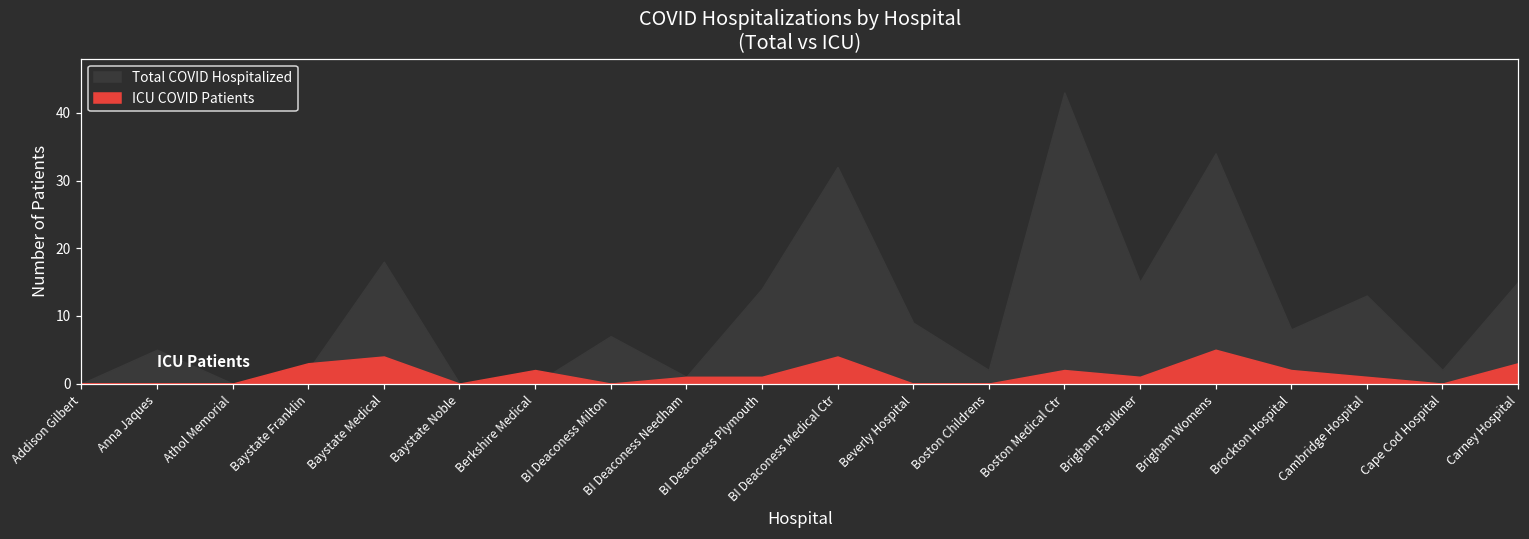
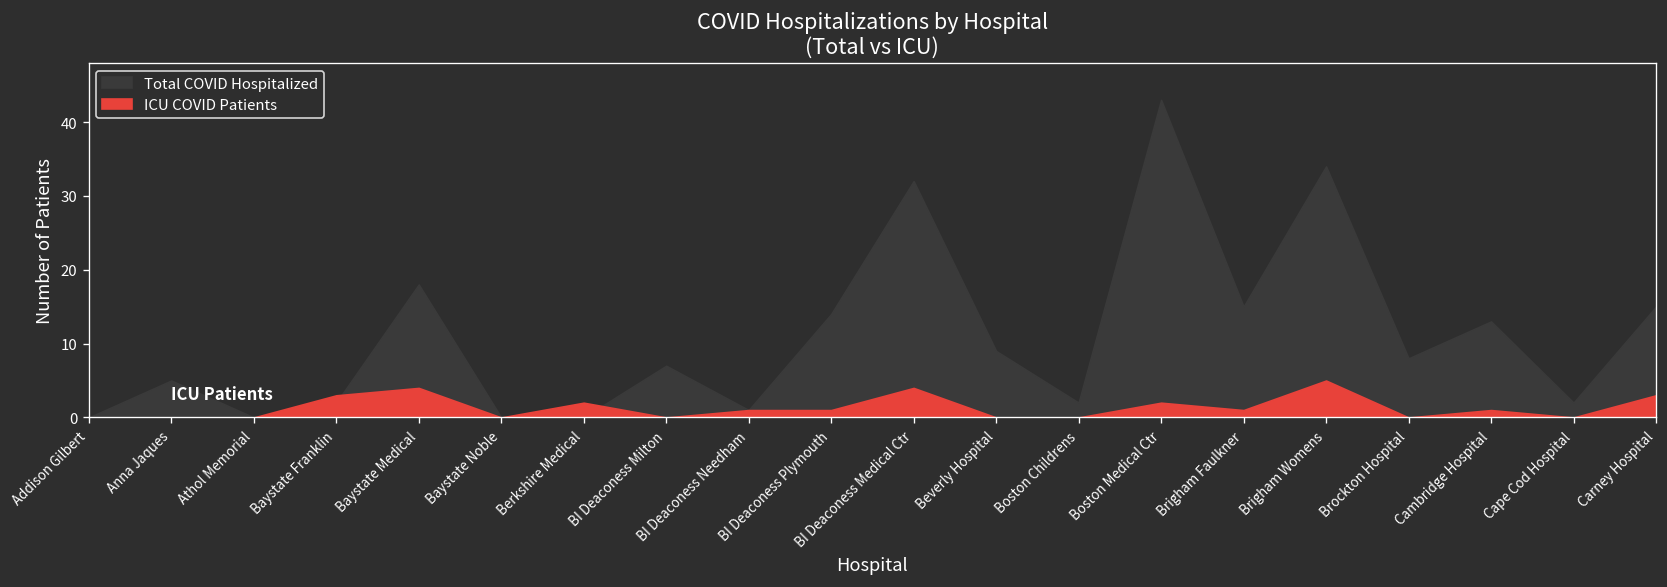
ICU COVID Patients, Brockton Hospital: 2 -> 0
